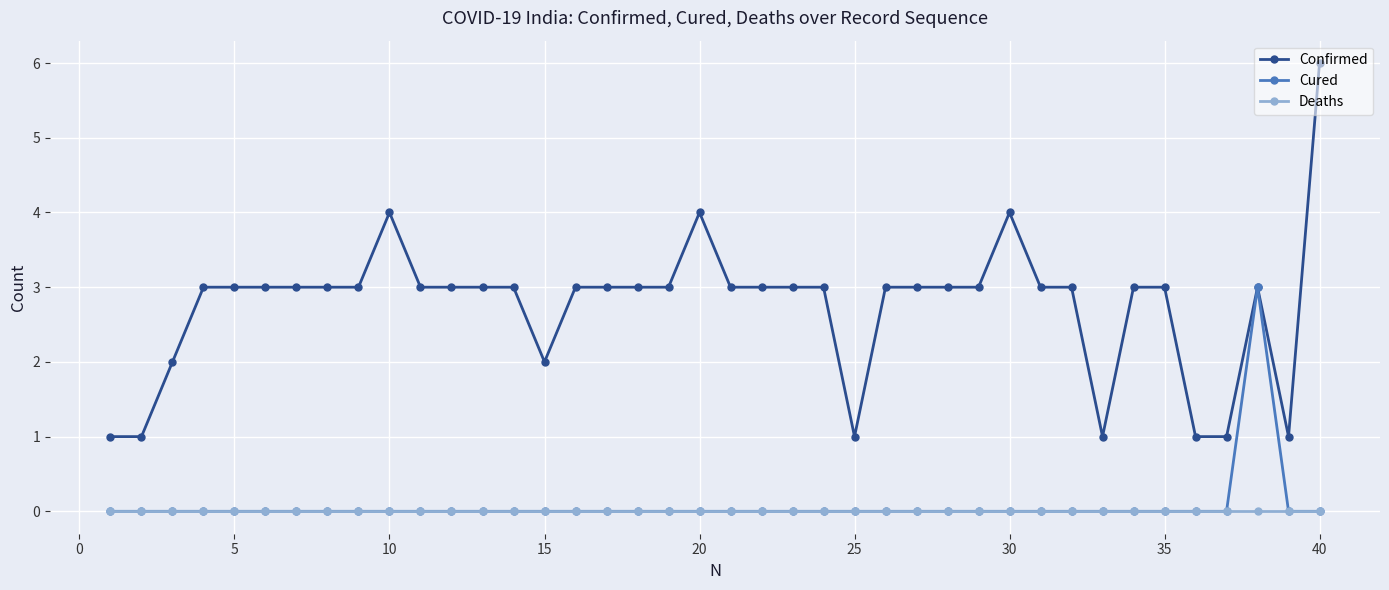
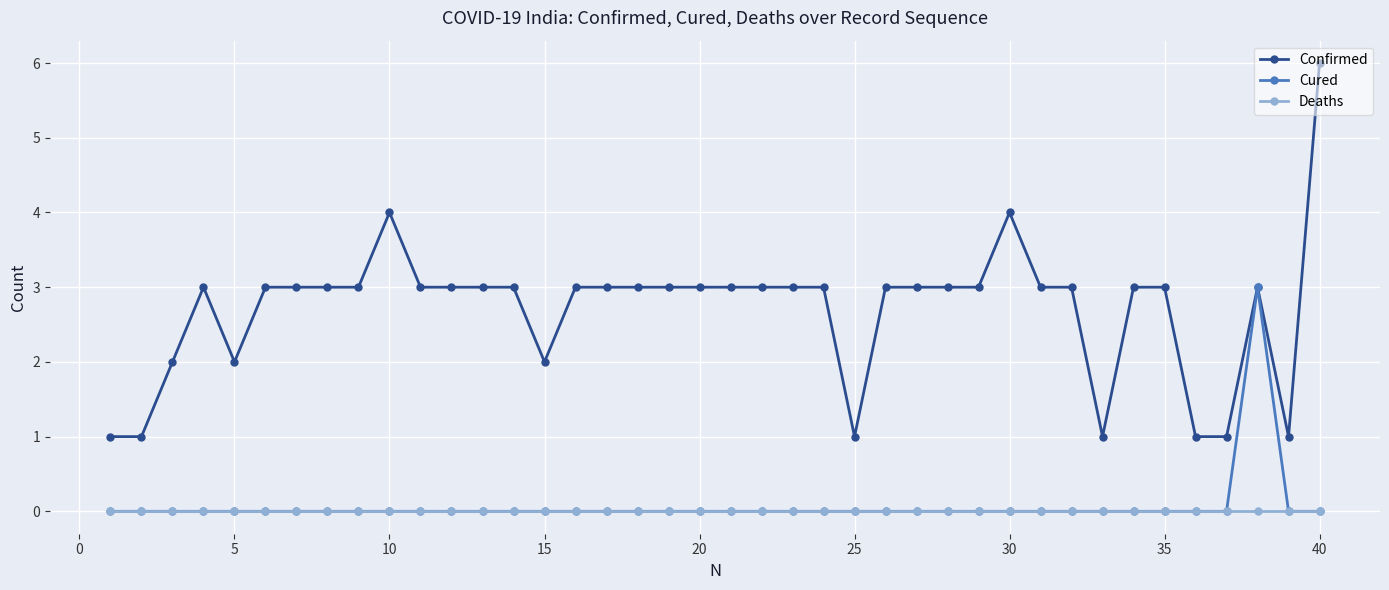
Confirmed, 5: 3 -> 2
Confirmed, 20: 4 -> 3
